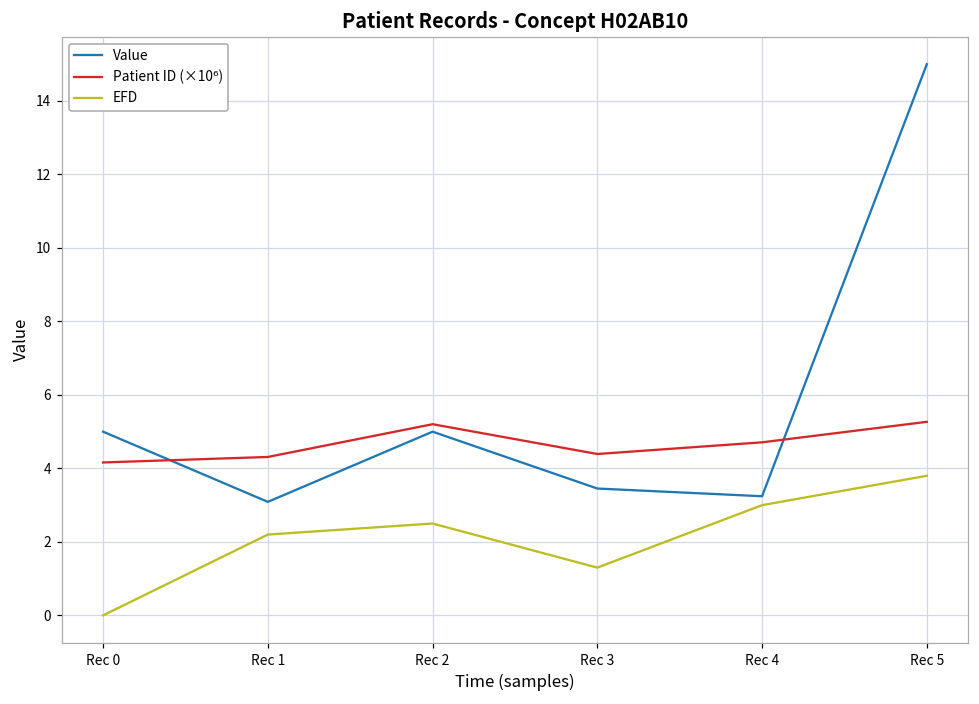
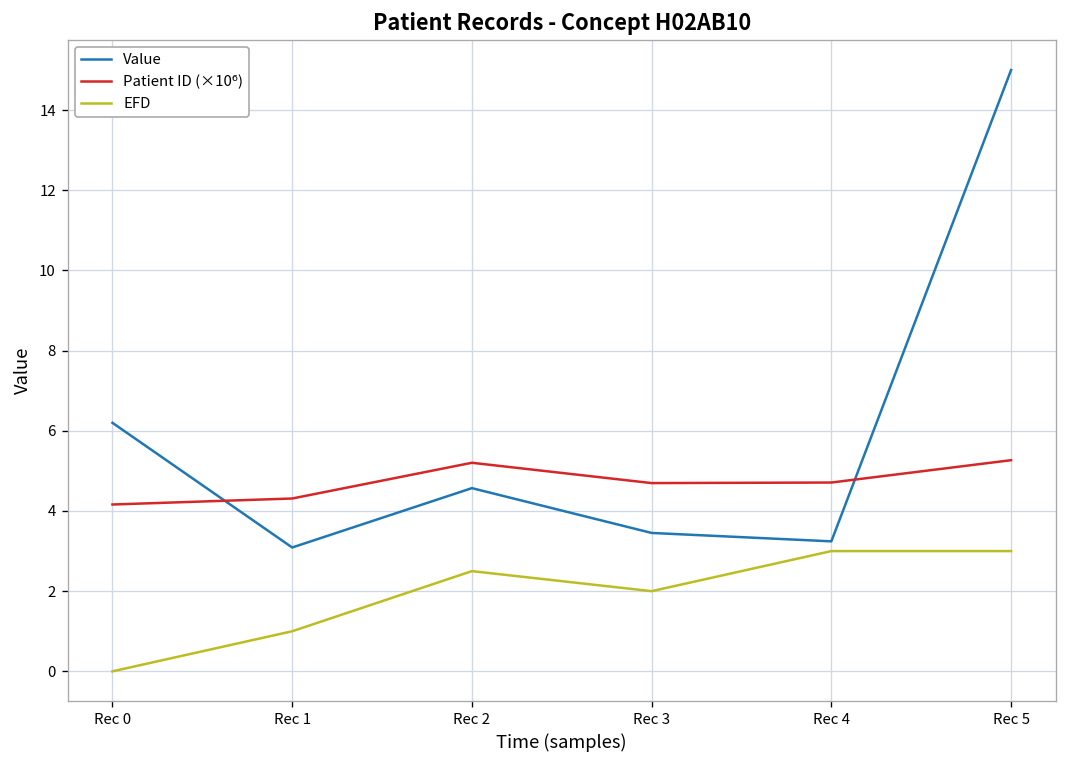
Value, Rec 0: 5.0 -> 6.2
EFD, Rec 1: 2.2 -> 1.0
Value, Rec 2: 5.0 -> 4.6
Patient ID (×10⁶), Rec 3: 4.4 -> 4.7
EFD, Rec 3: 1.3 -> 2.0
EFD, Rec 5: 3.8 -> 3.0
